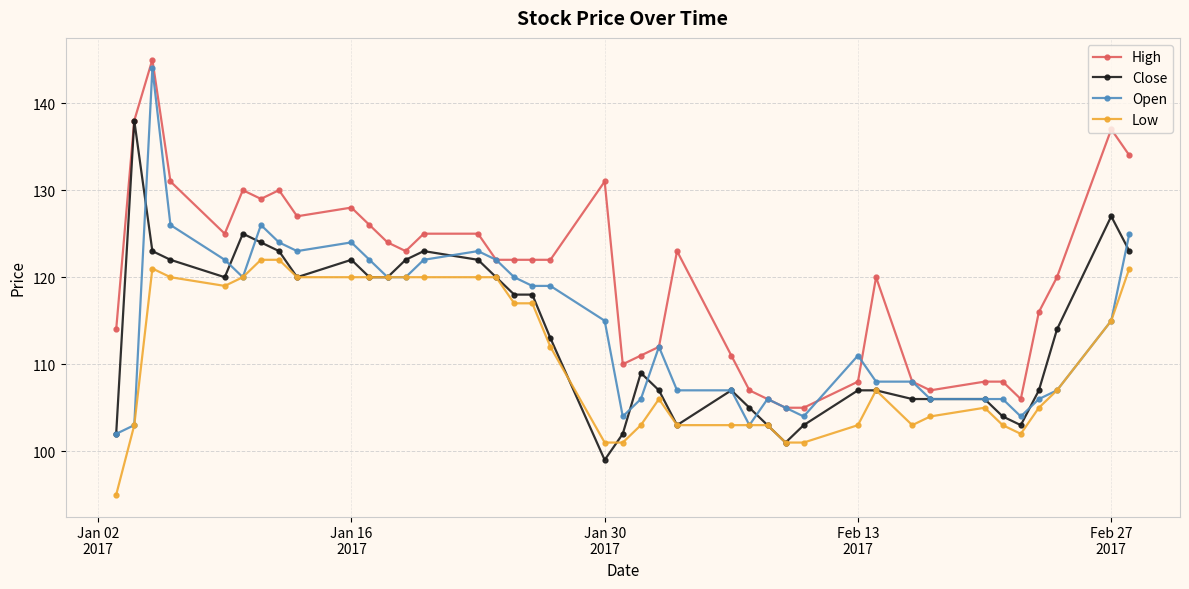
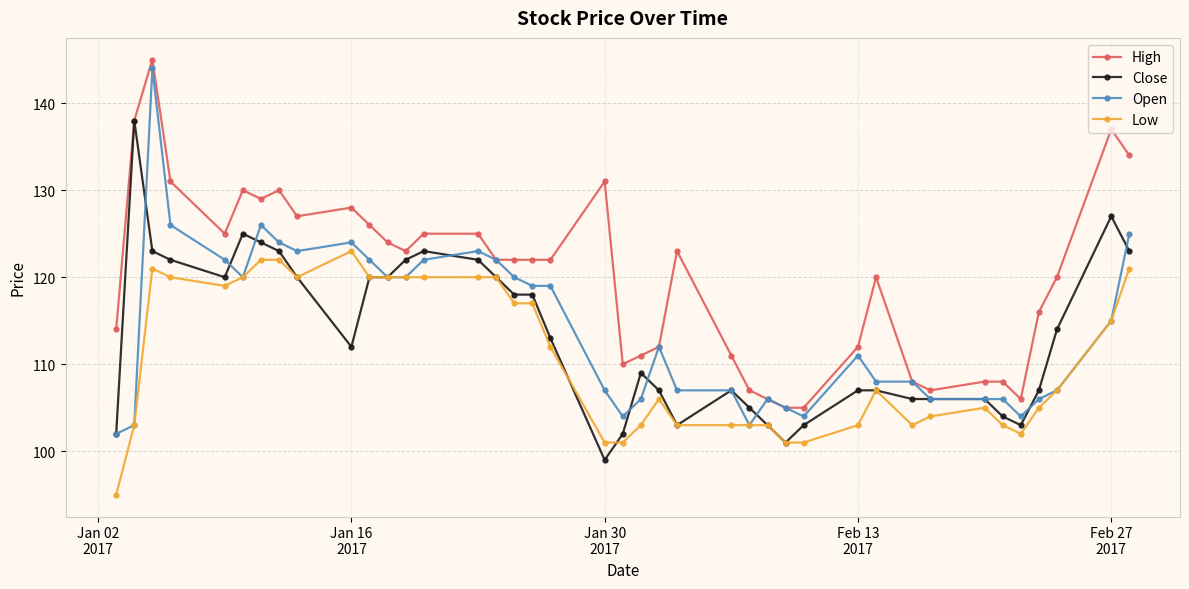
Close, Jan 16 2017: 122 -> 112
Low, Jan 16 2017: 120 -> 123
Open, Jan 30 2017: 115 -> 107
High, Feb 13 2017: 108 -> 112
